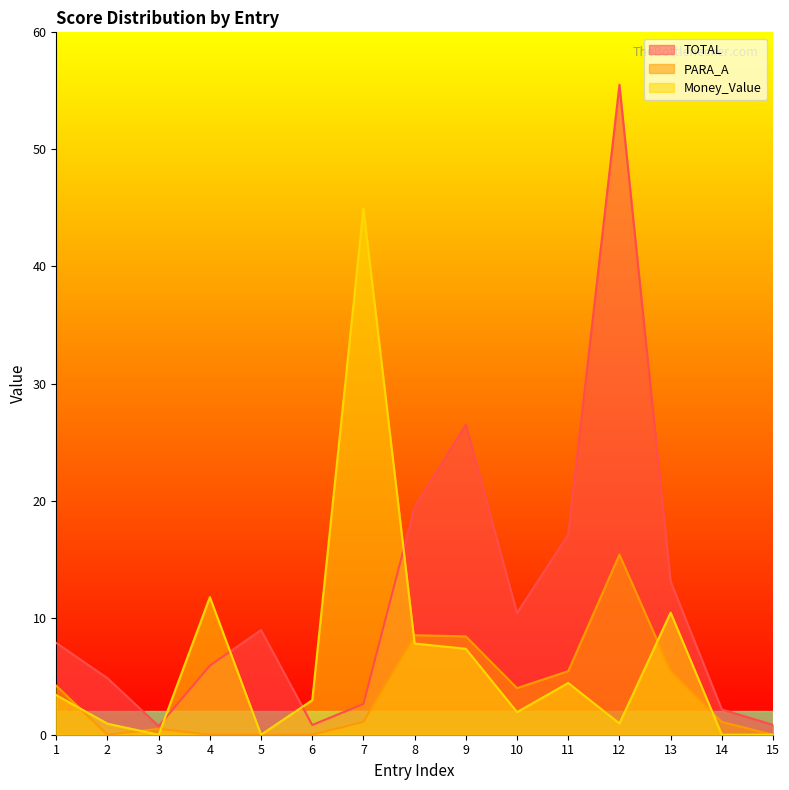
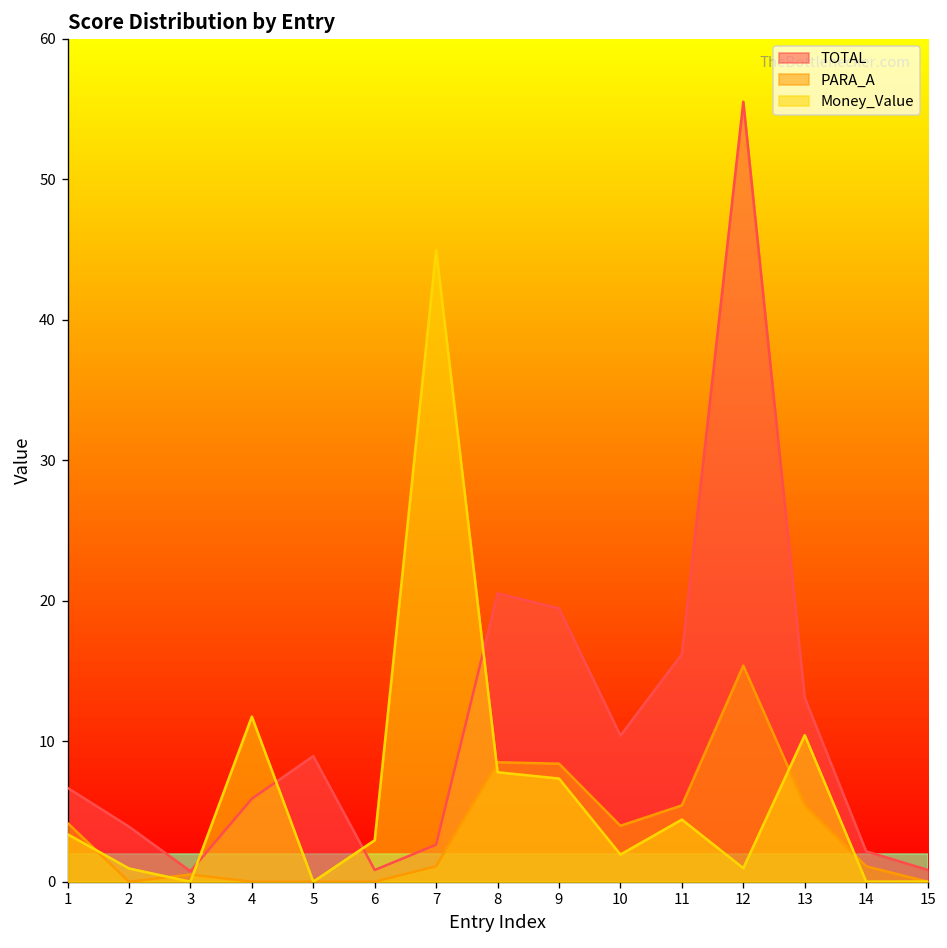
TOTAL, 1: 7.8 -> 6.7
TOTAL, 2: 4.8 -> 3.9
TOTAL, 8: 19.5 -> 20.5
TOTAL, 9: 26.5 -> 19.5
TOTAL, 11: 17.1 -> 16.2
